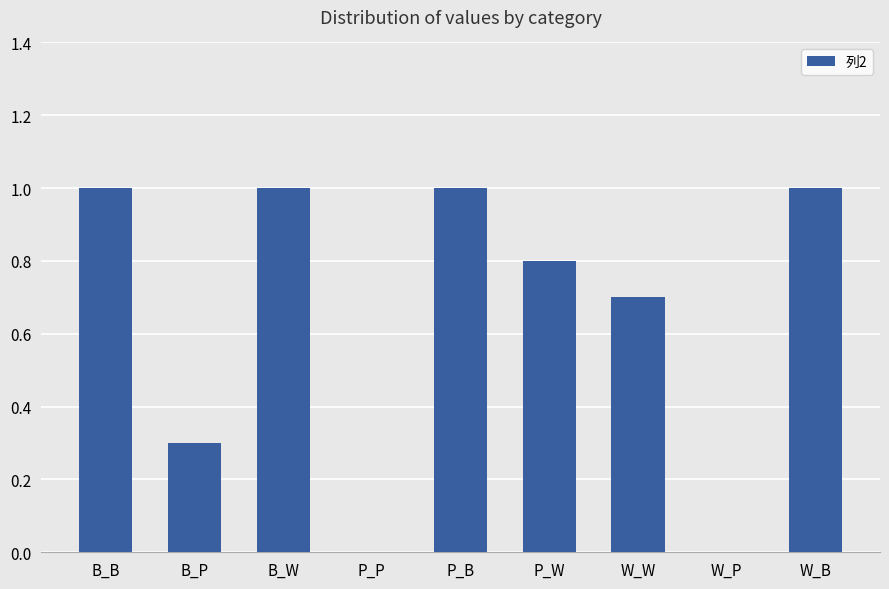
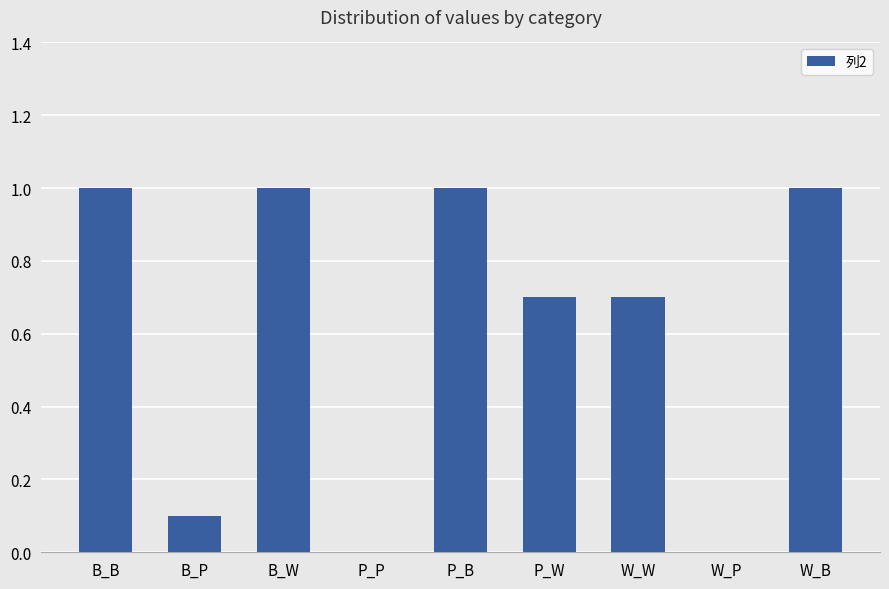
B_P: 0.3 -> 0.1
P_W: 0.8 -> 0.7
